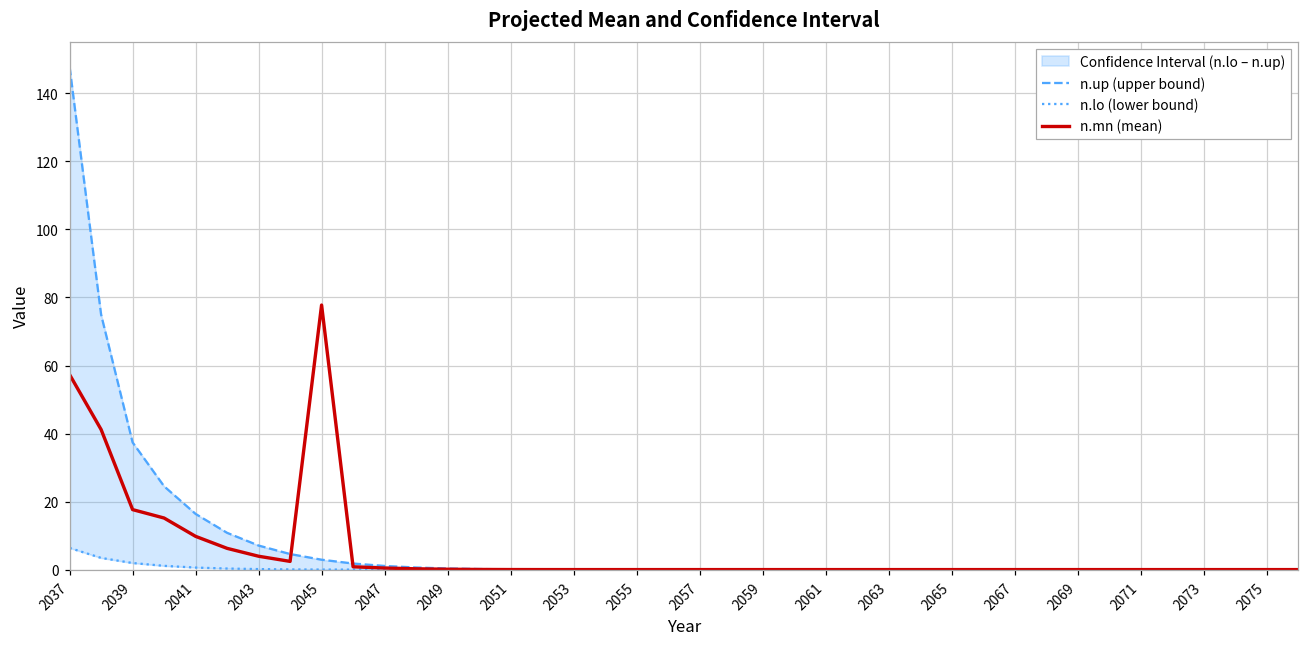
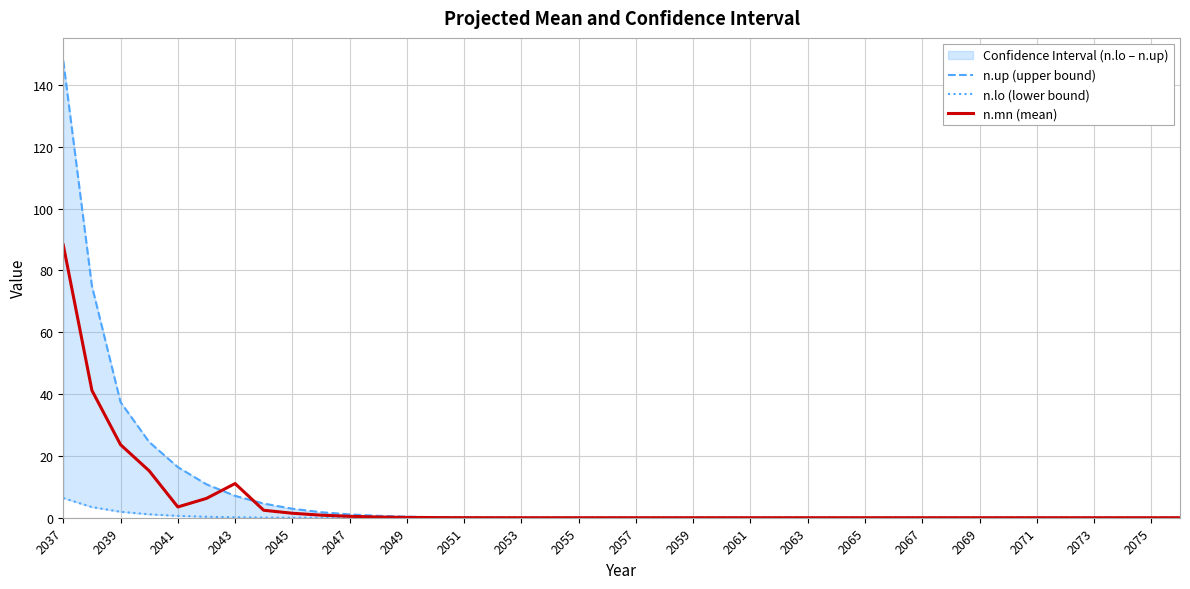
n.mn (mean), 2037: 57 -> 88
n.mn (mean), 2039: 18 -> 24
n.mn (mean), 2041: 10 -> 3
n.mn (mean), 2043: 4 -> 11
n.mn (mean), 2045: 78 -> 1
